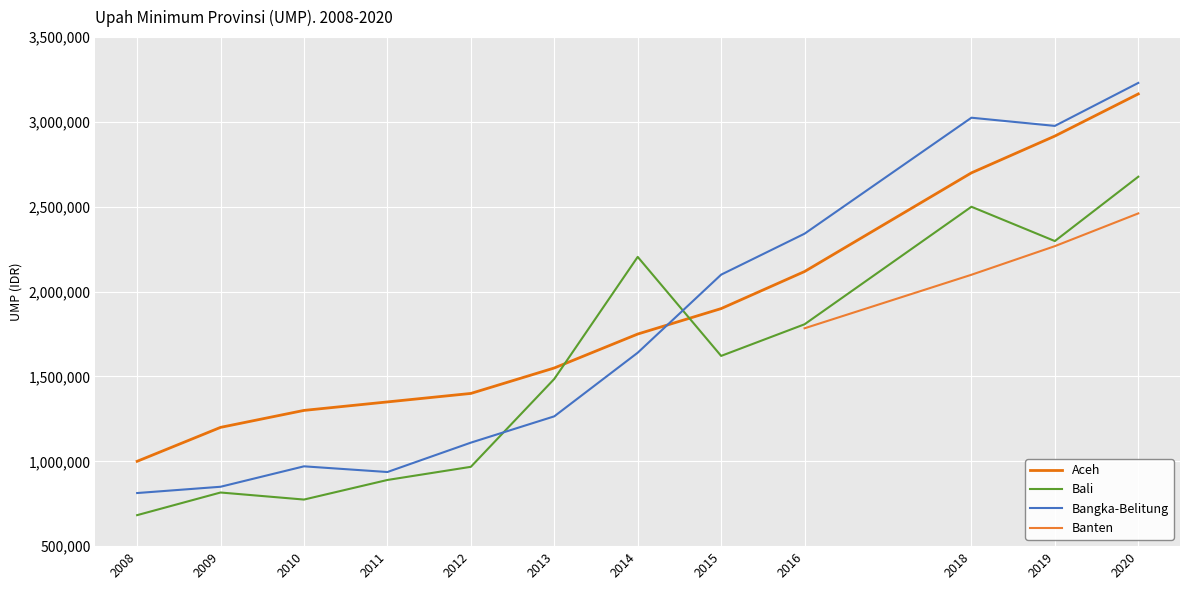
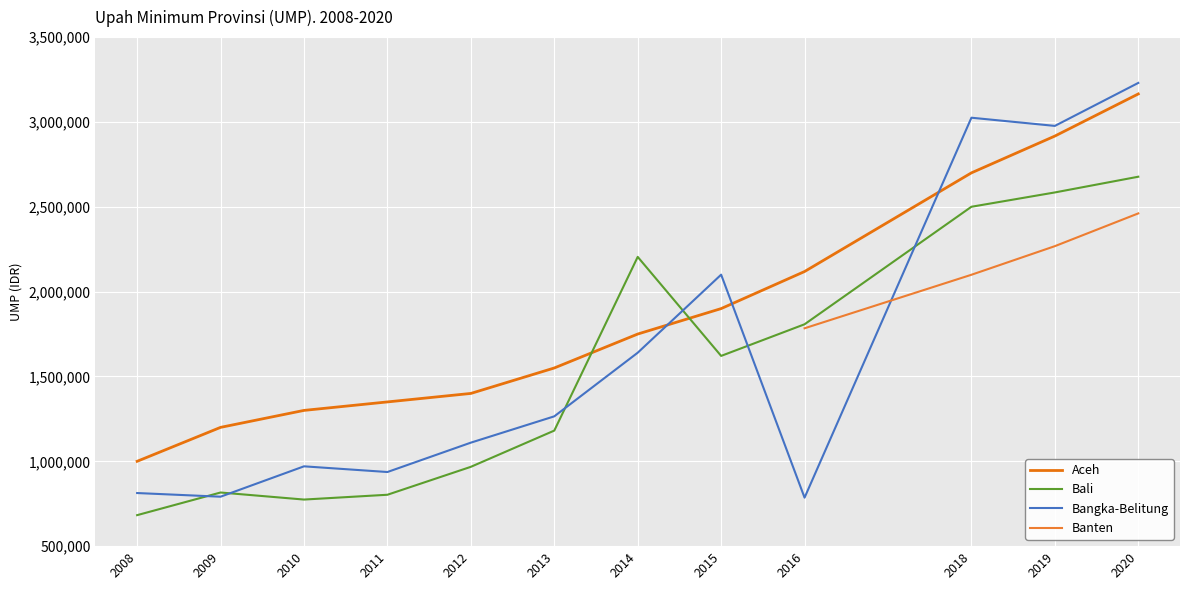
Bangka-Belitung, 2009: 850,000 -> 790,000
Bali, 2011: 890,000 -> 800,000
Bali, 2013: 1,490,000 -> 1,180,000
Bangka-Belitung, 2016: 2,340,000 -> 790,000
Bali, 2019: 2,300,000 -> 2,580,000
